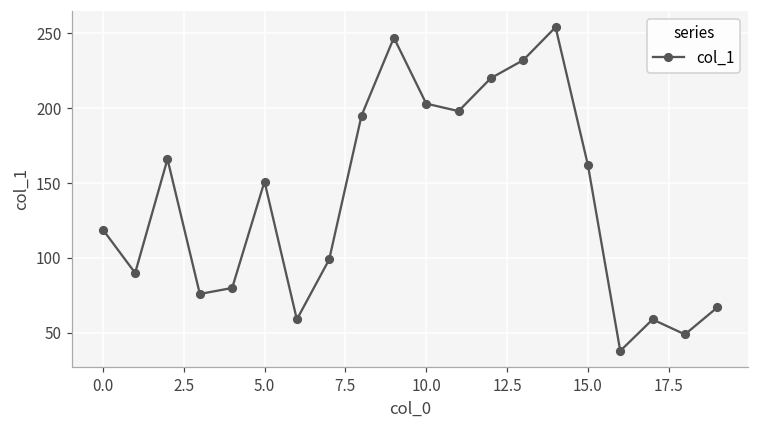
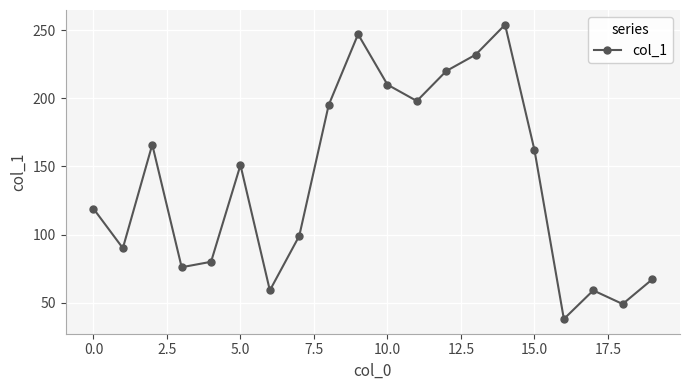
10.0: 203 -> 210
